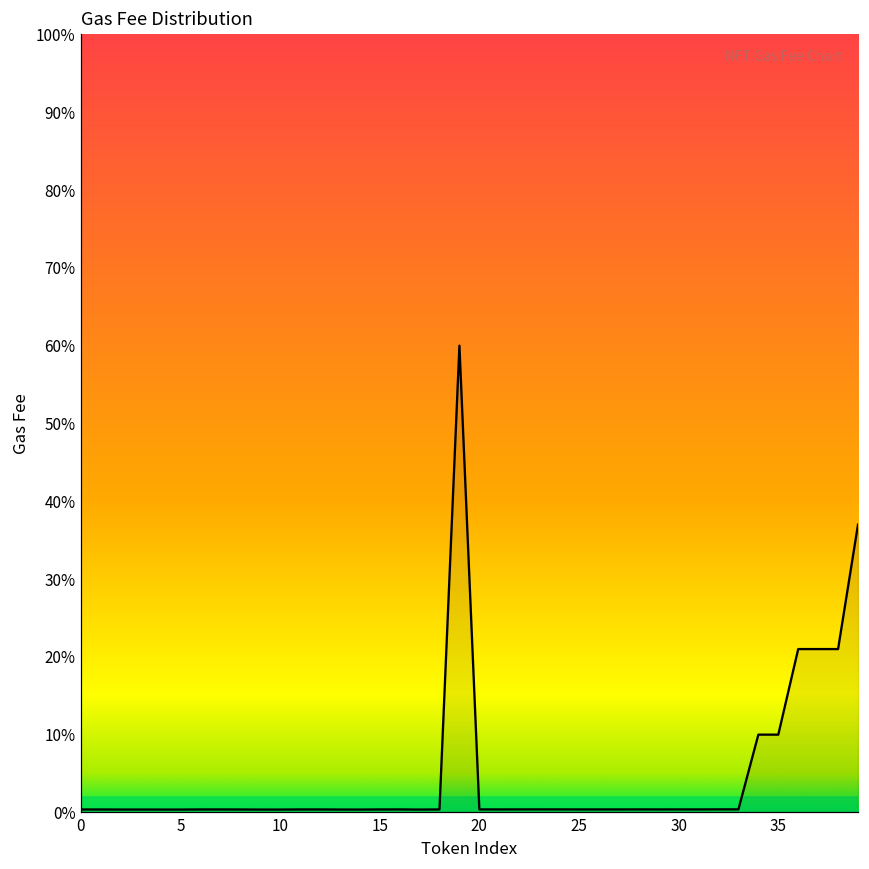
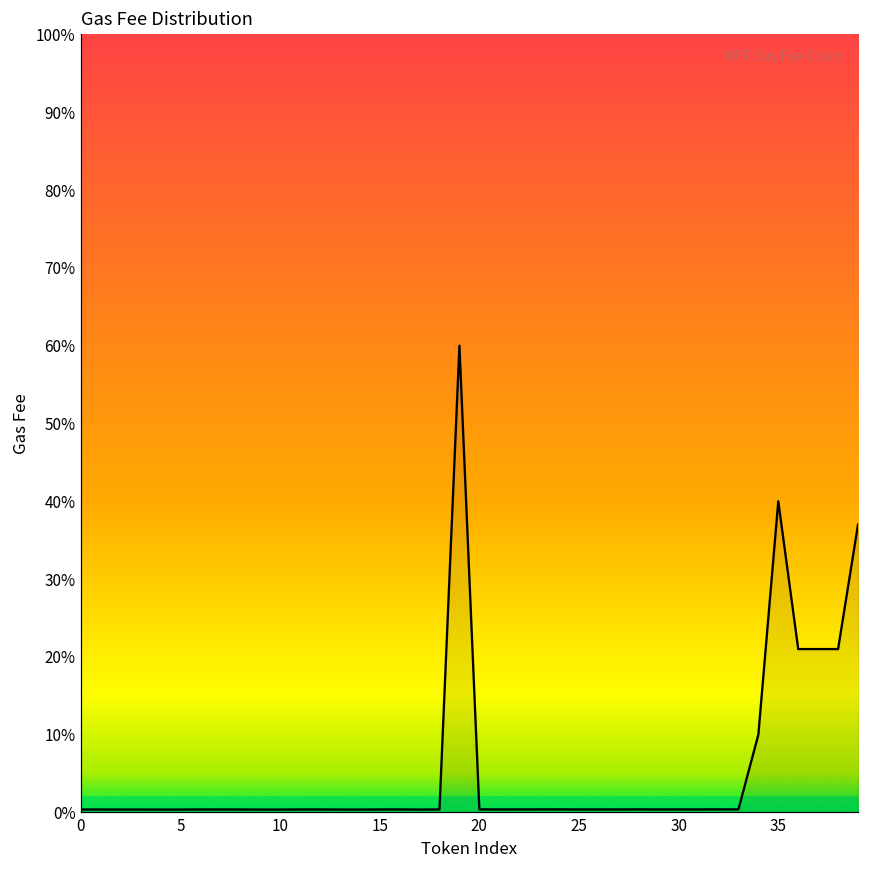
35: 10% -> 40%
